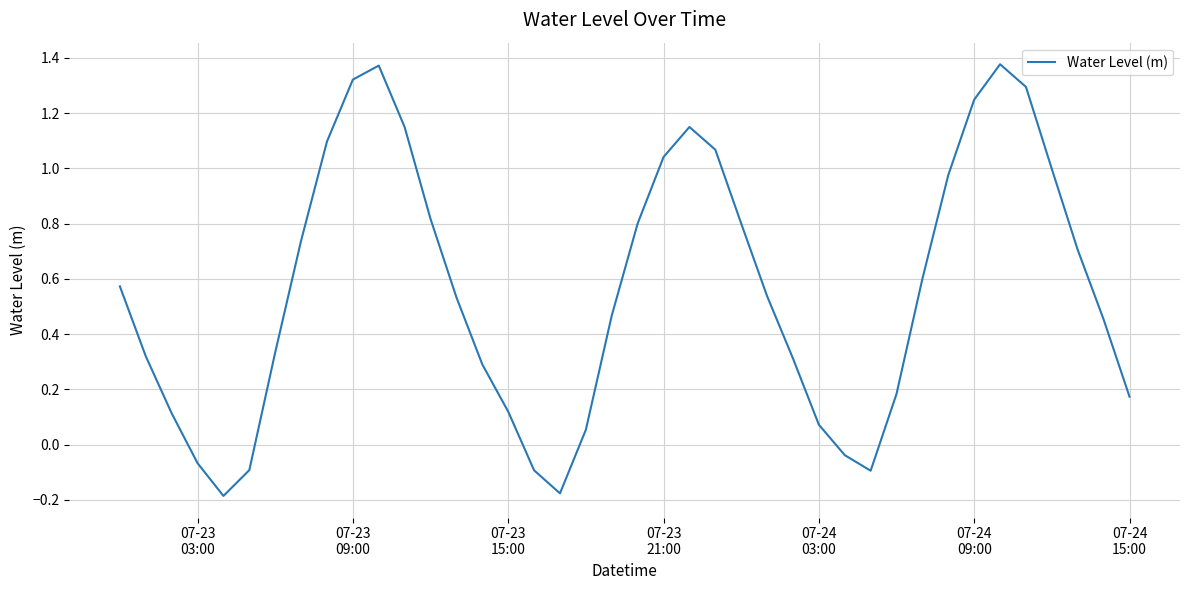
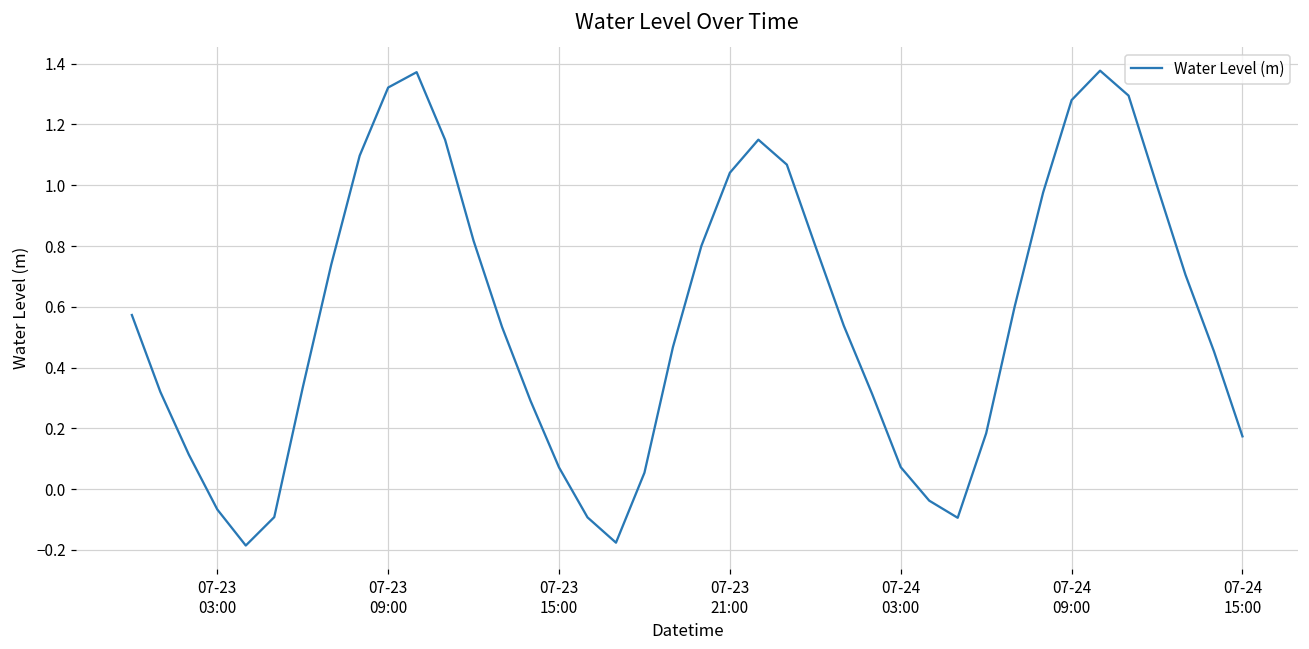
07-23 15:00: 0.12 -> 0.07
07-24 09:00: 1.25 -> 1.28
